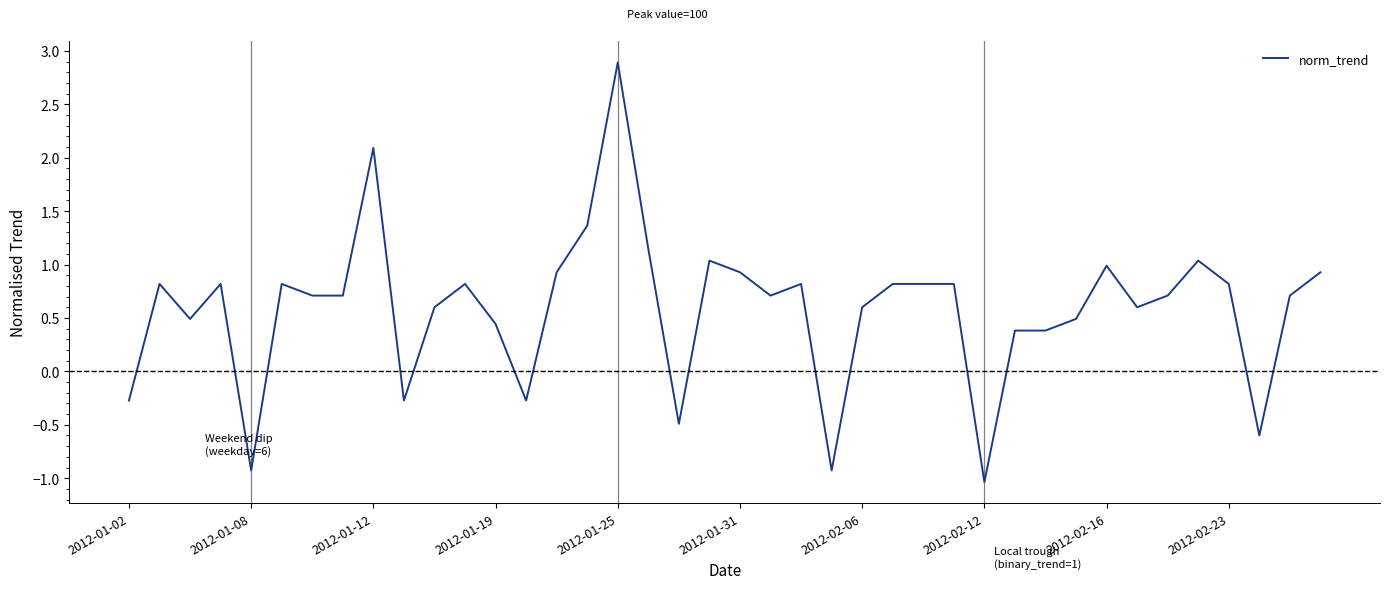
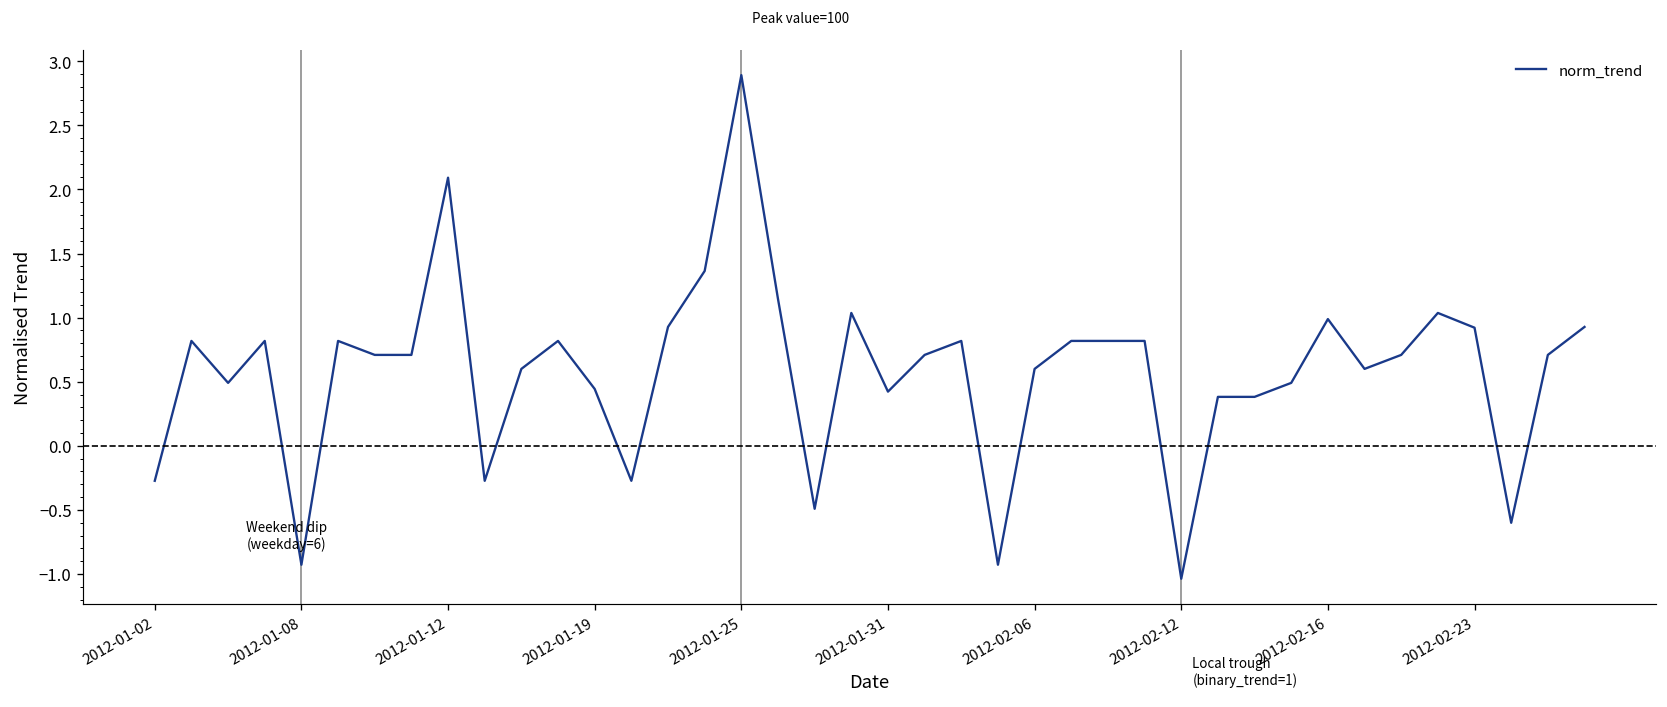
2012-01-31: 0.93 -> 0.42
2012-02-23: 0.82 -> 0.92
